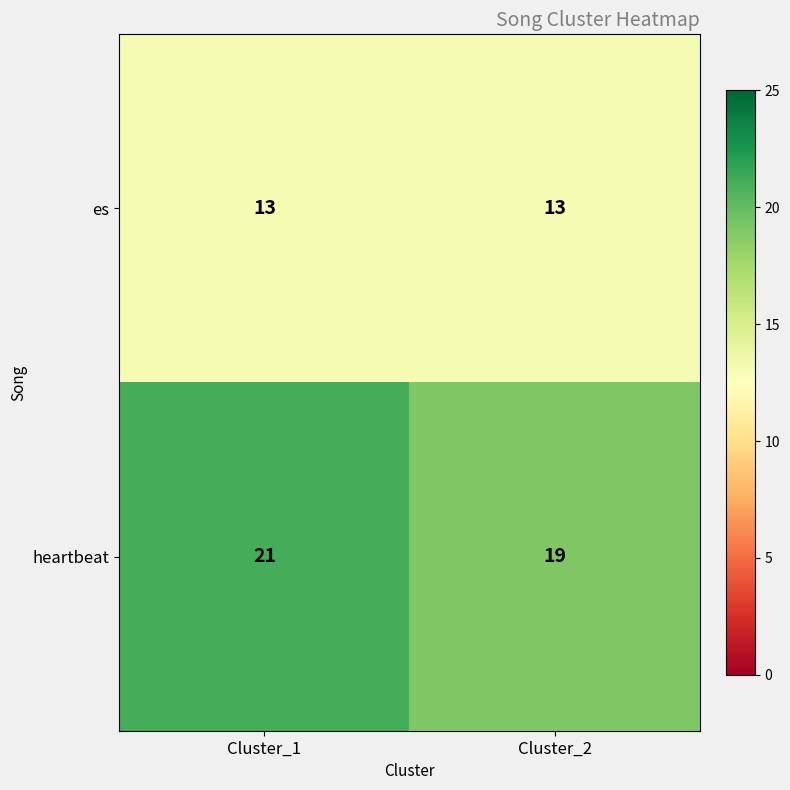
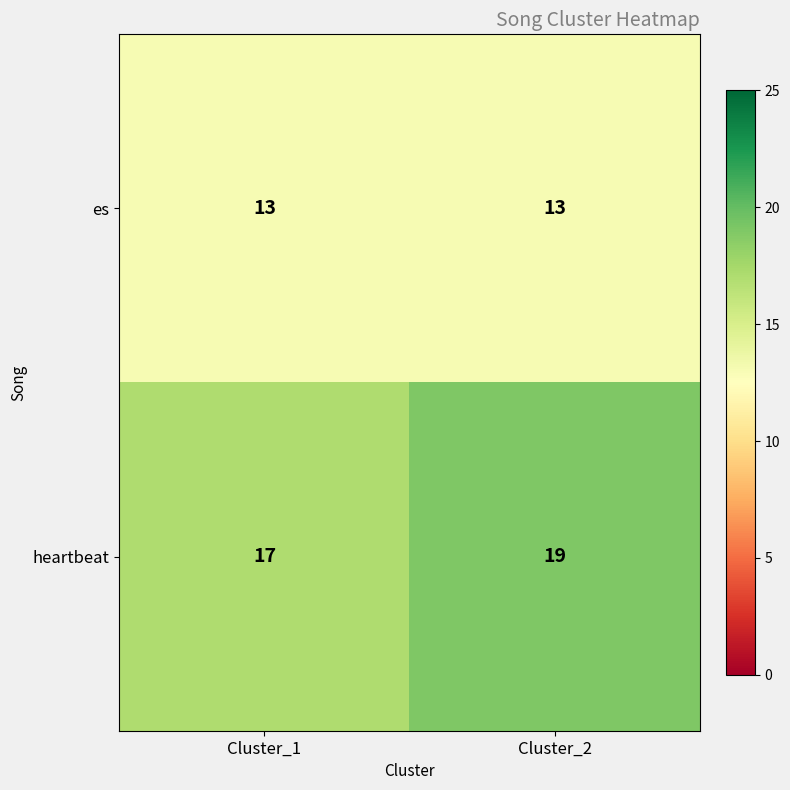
heartbeat, Cluster_1: 21 -> 17
